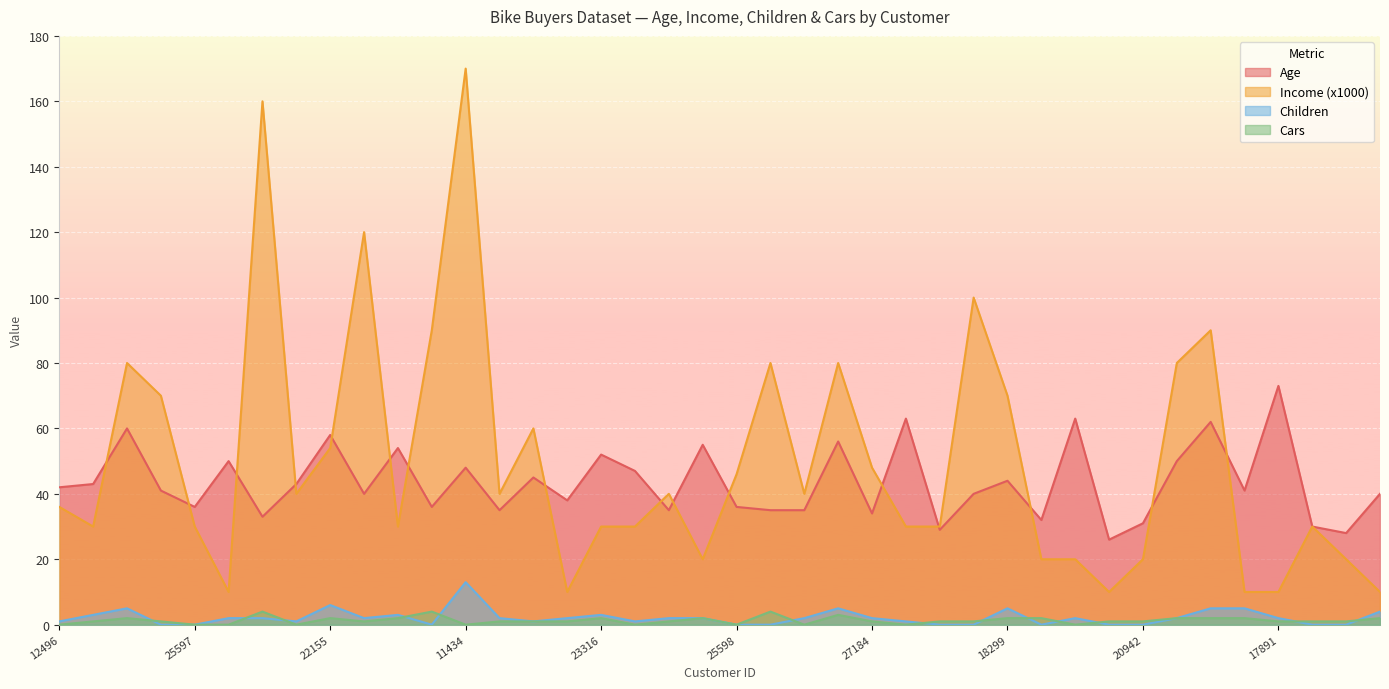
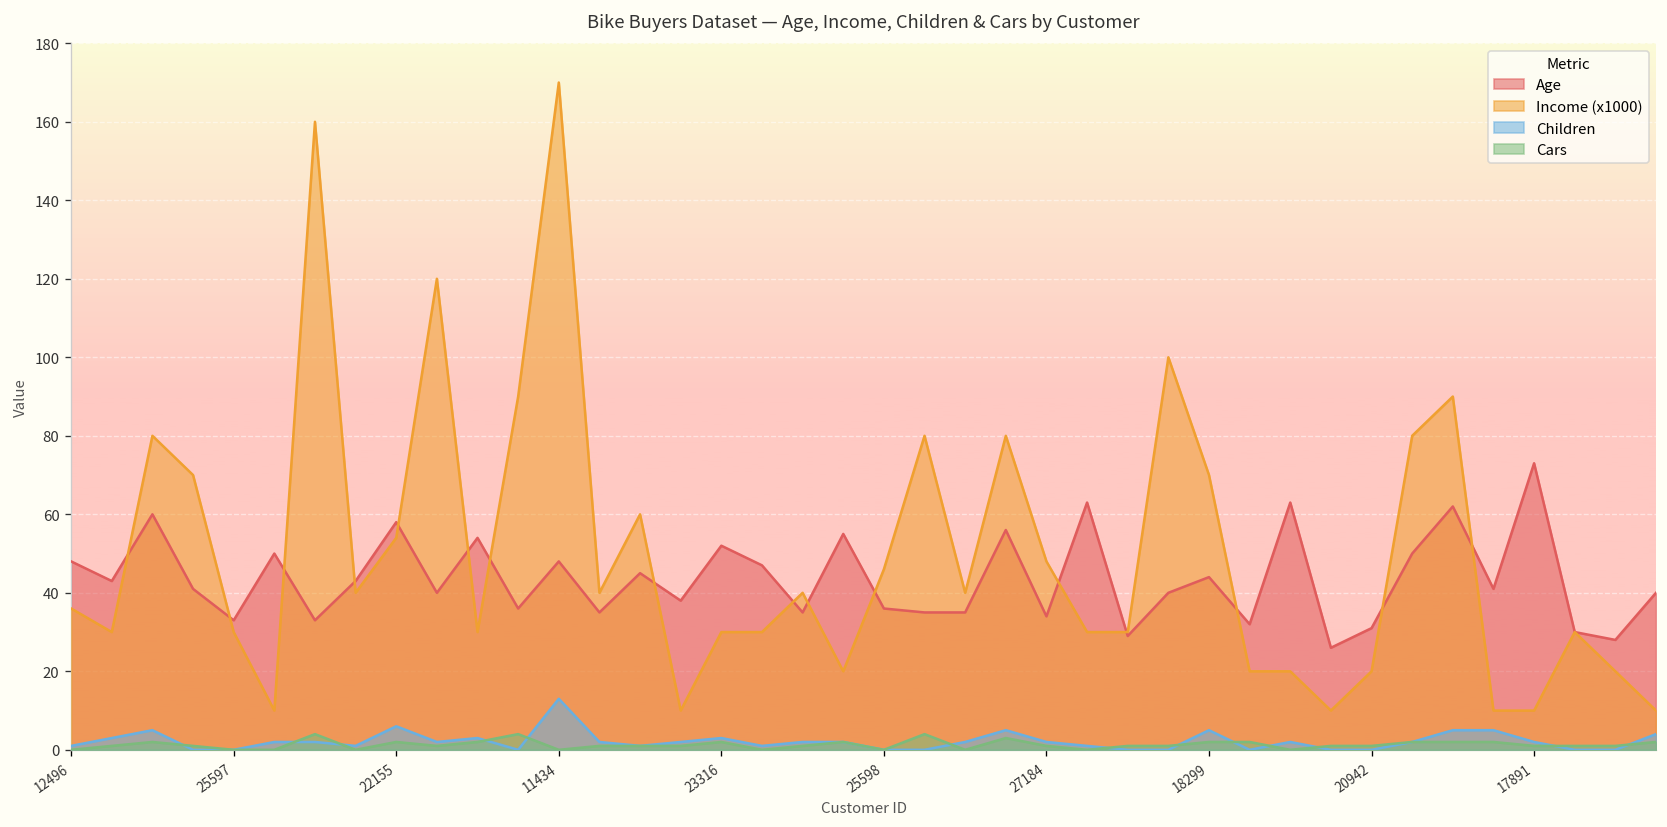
Age, 12496: 42 -> 48
Age, 25597: 36 -> 33
